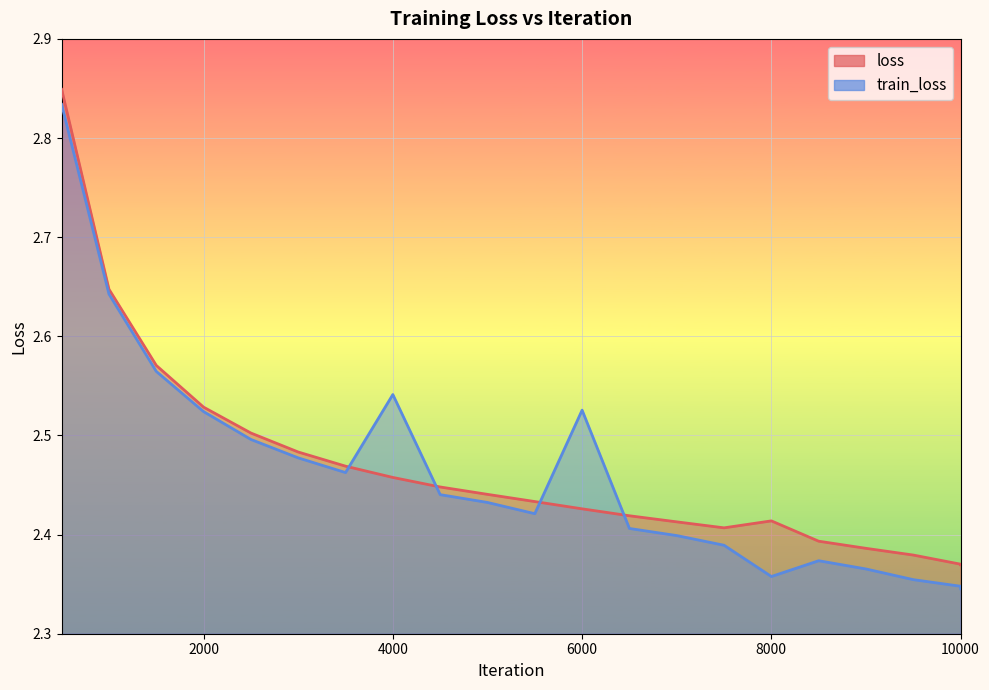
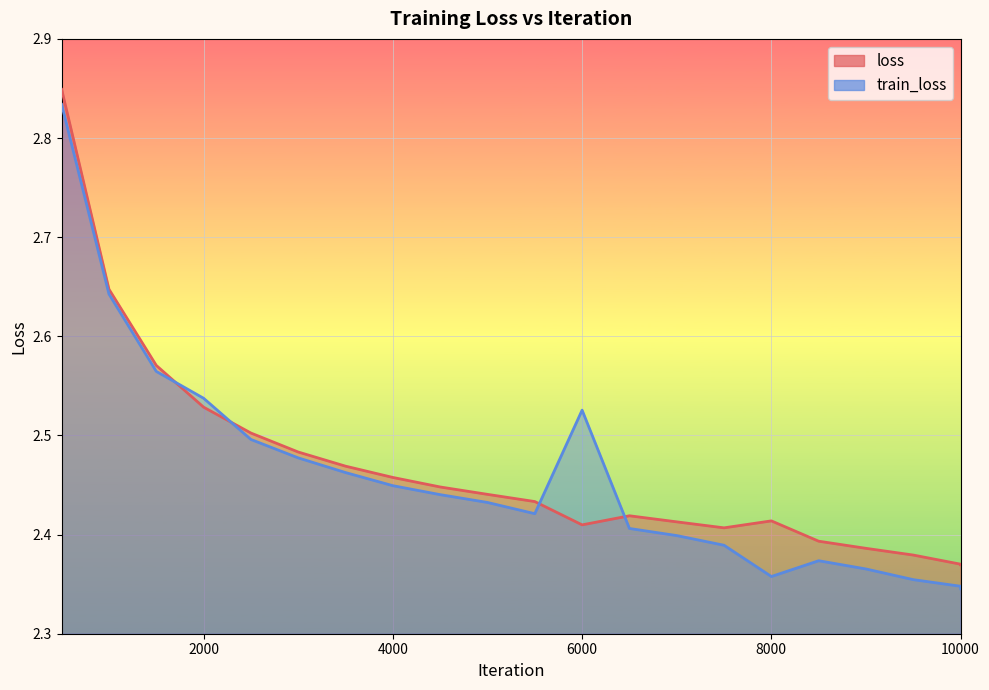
train_loss, 2000: 2.52 -> 2.54
train_loss, 4000: 2.54 -> 2.45
loss, 6000: 2.43 -> 2.41
